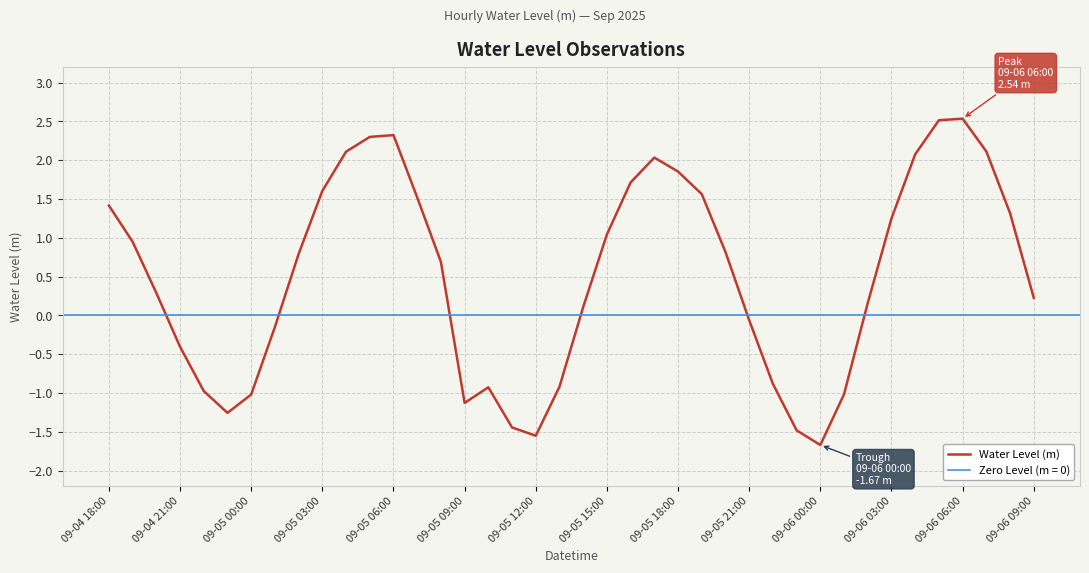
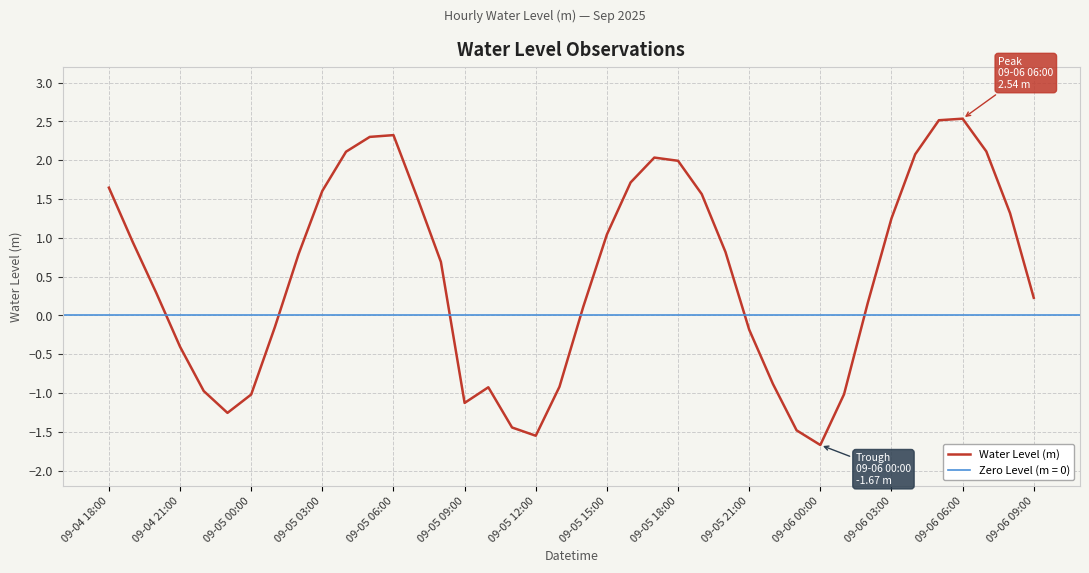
09-04 18:00: 1.4 -> 1.6
09-05 18:00: 1.9 -> 2.0
09-05 21:00: -0.1 -> -0.2
